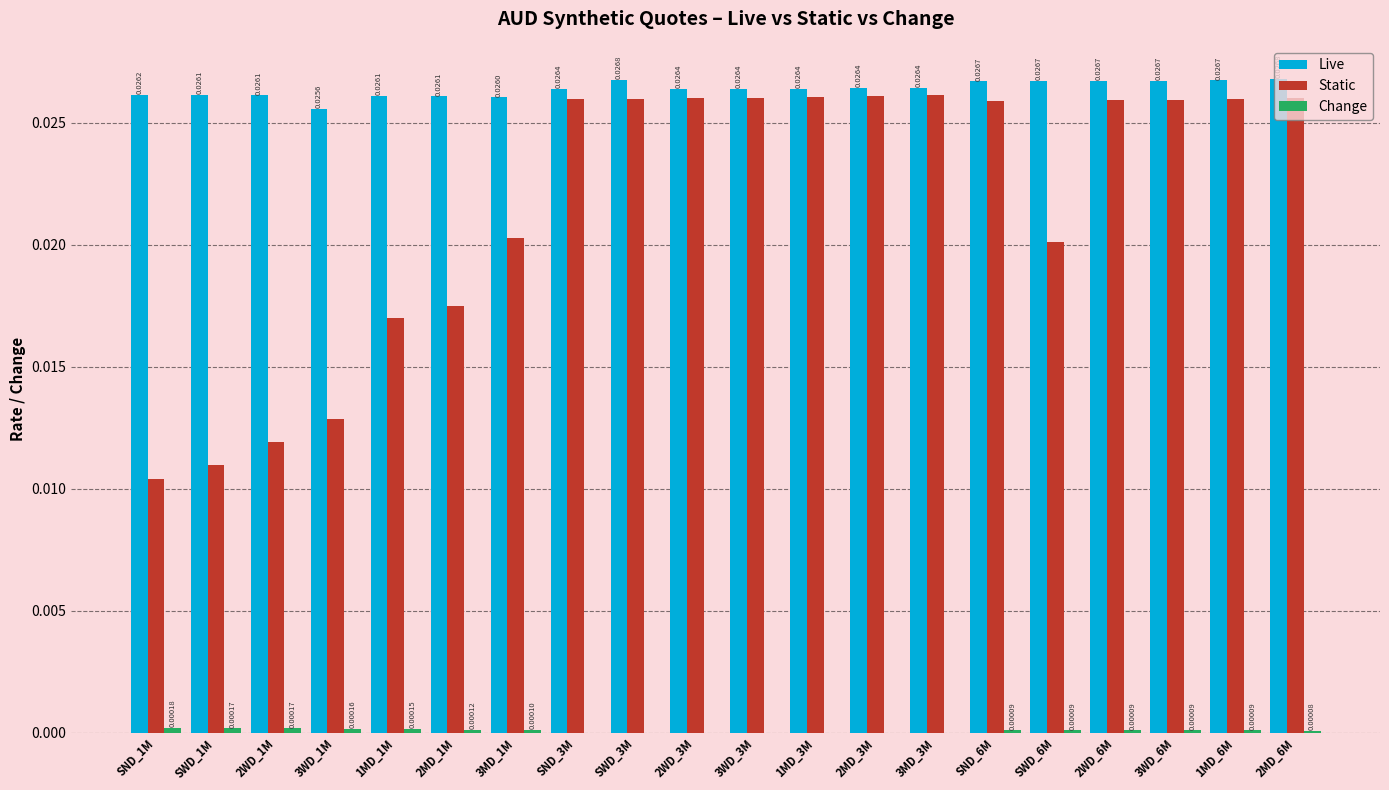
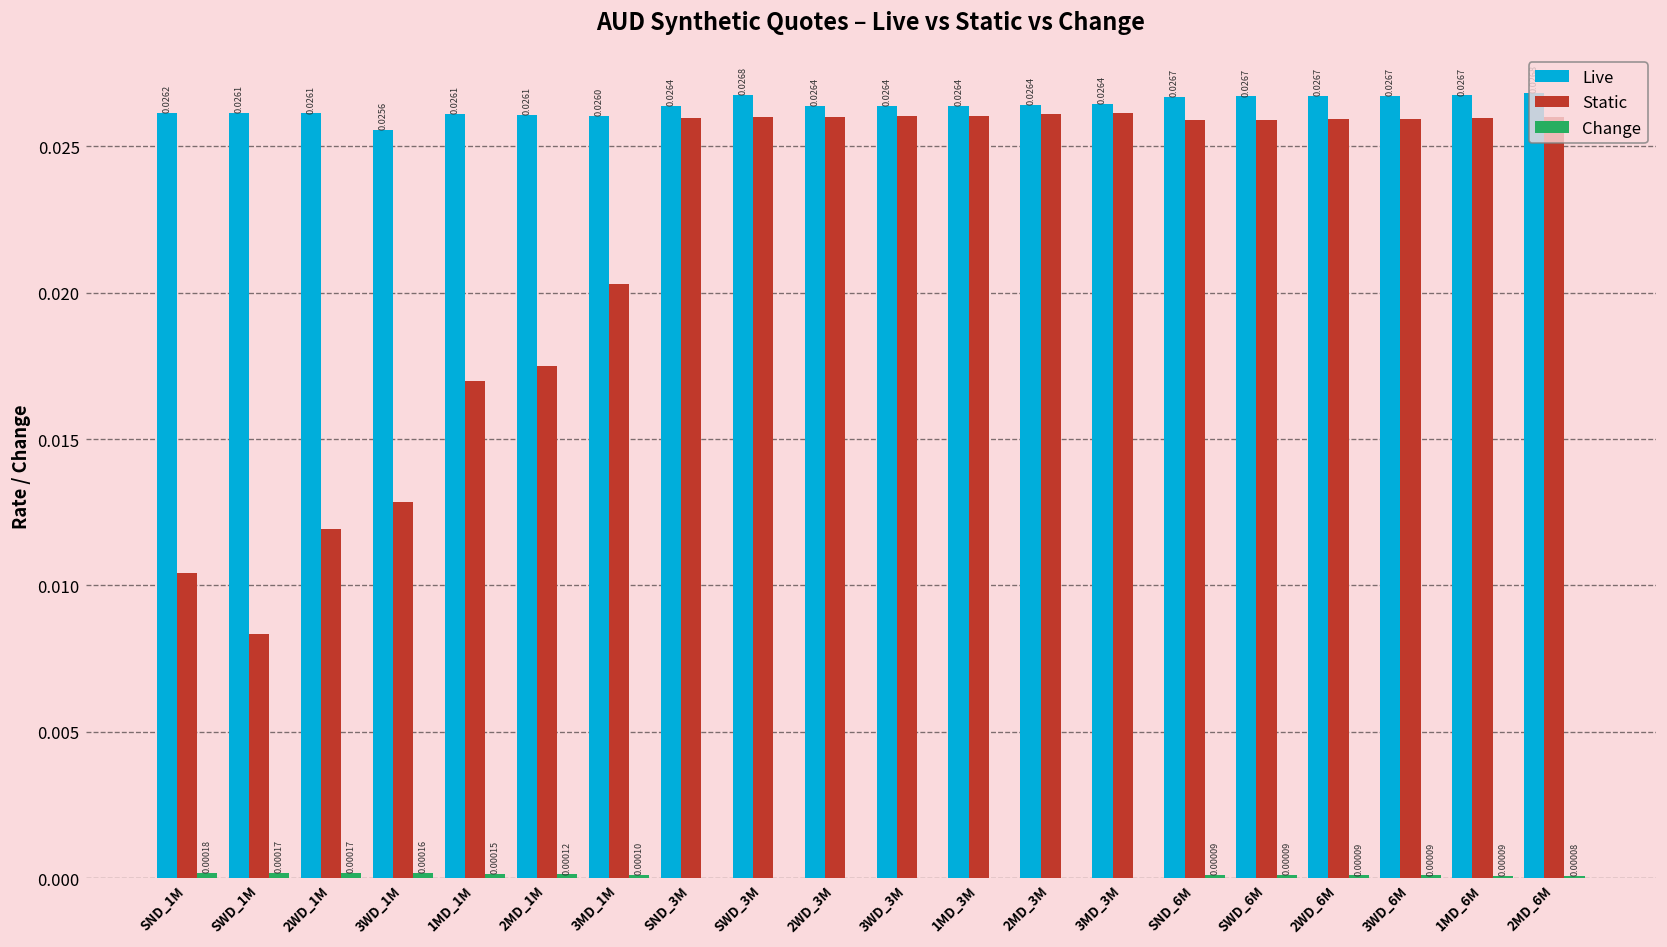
Static, SWD_1M: 0.0110 -> 0.0084
Static, SWD_6M: 0.0201 -> 0.0259
